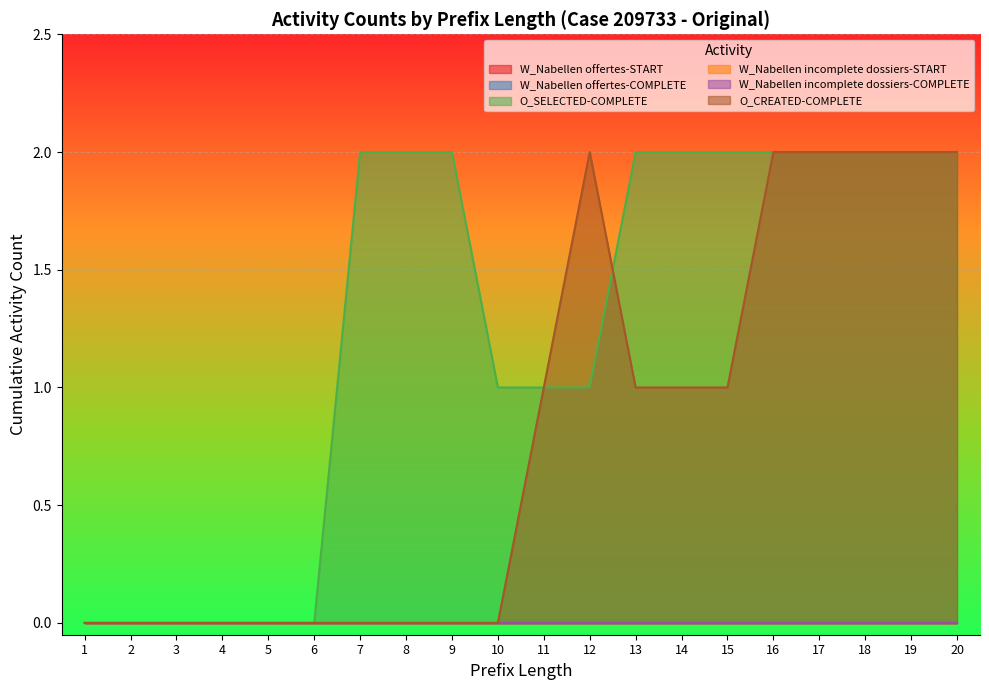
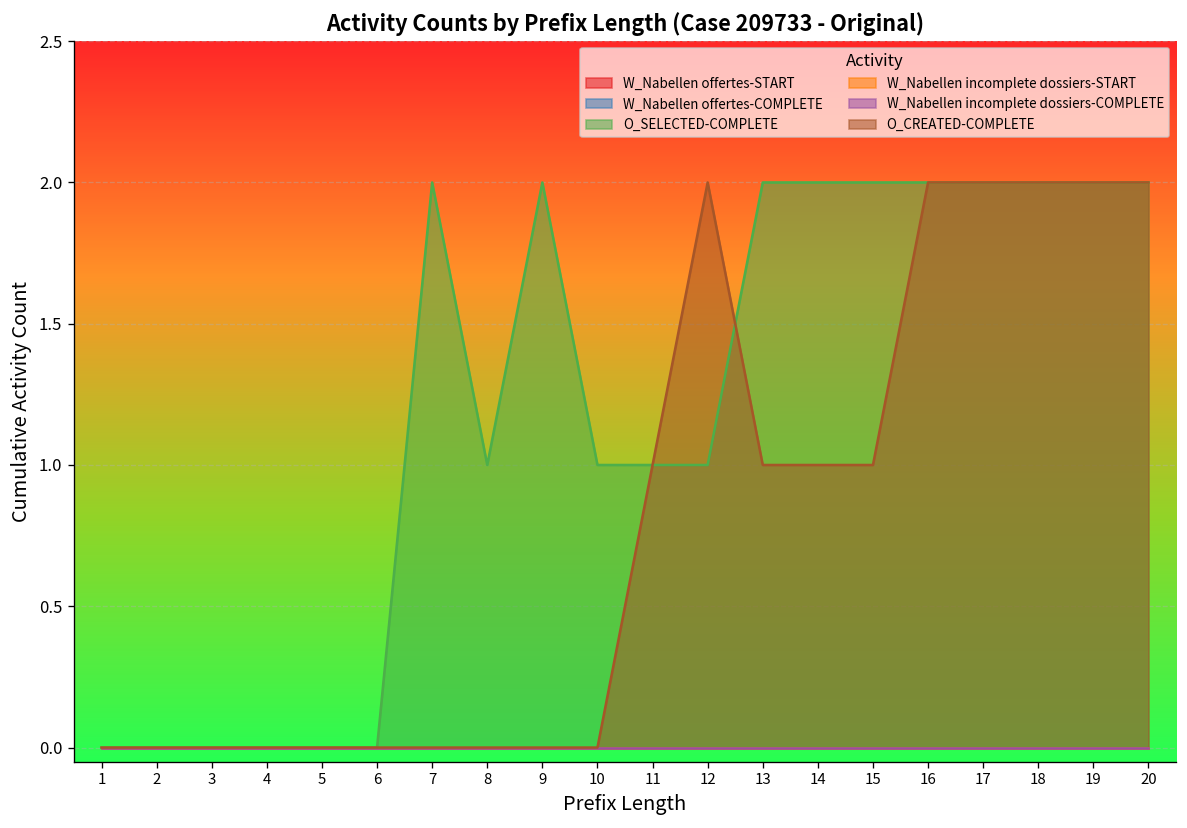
O_SELECTED-COMPLETE, 8: 2 -> 1
